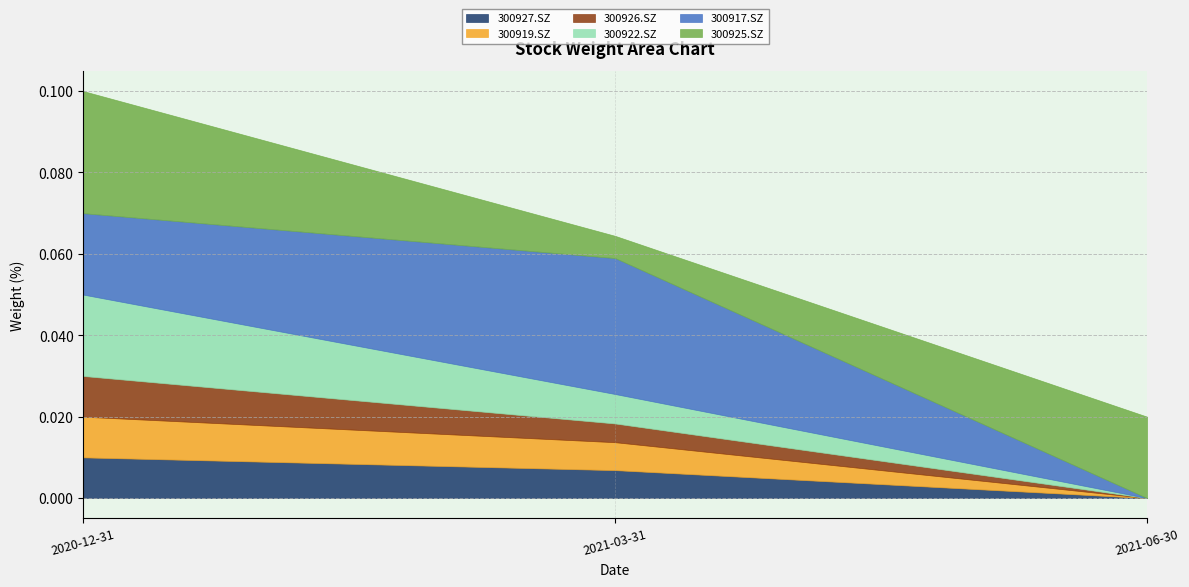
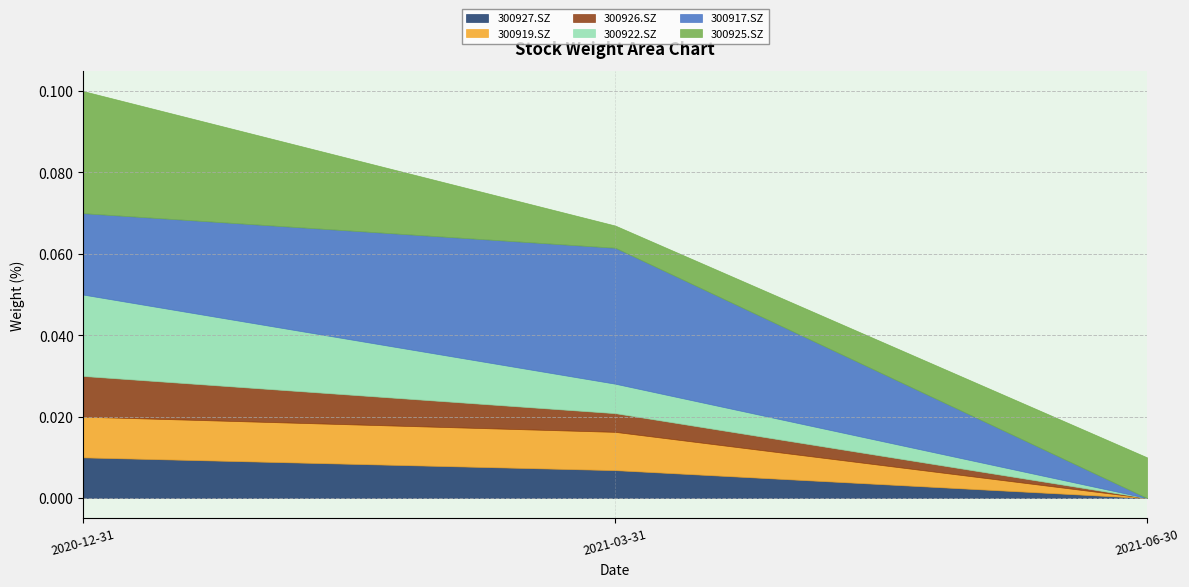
300919.SZ, 2021-03-31: 0.007 -> 0.009
300925.SZ, 2021-06-30: 0.02 -> 0.01
